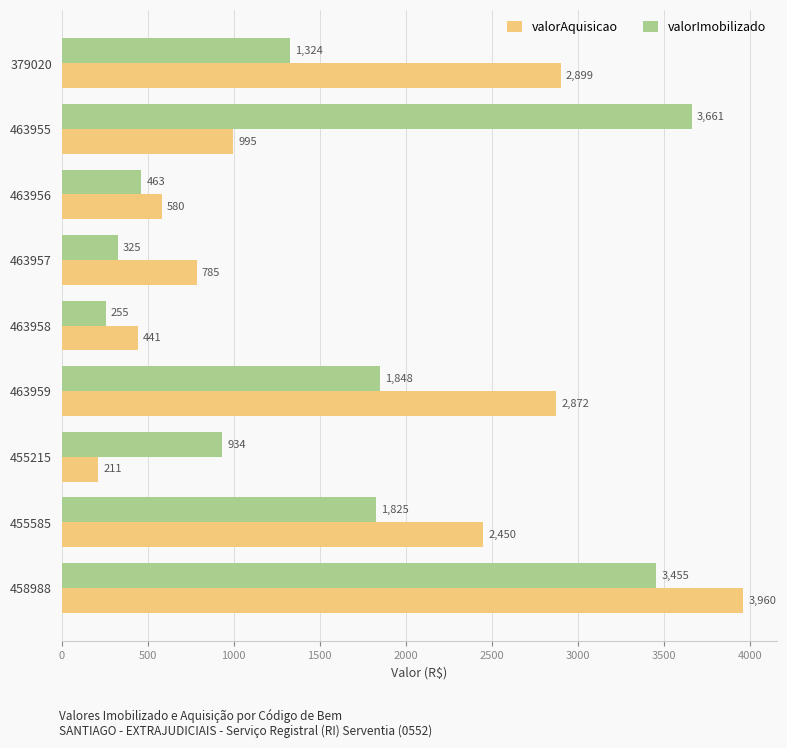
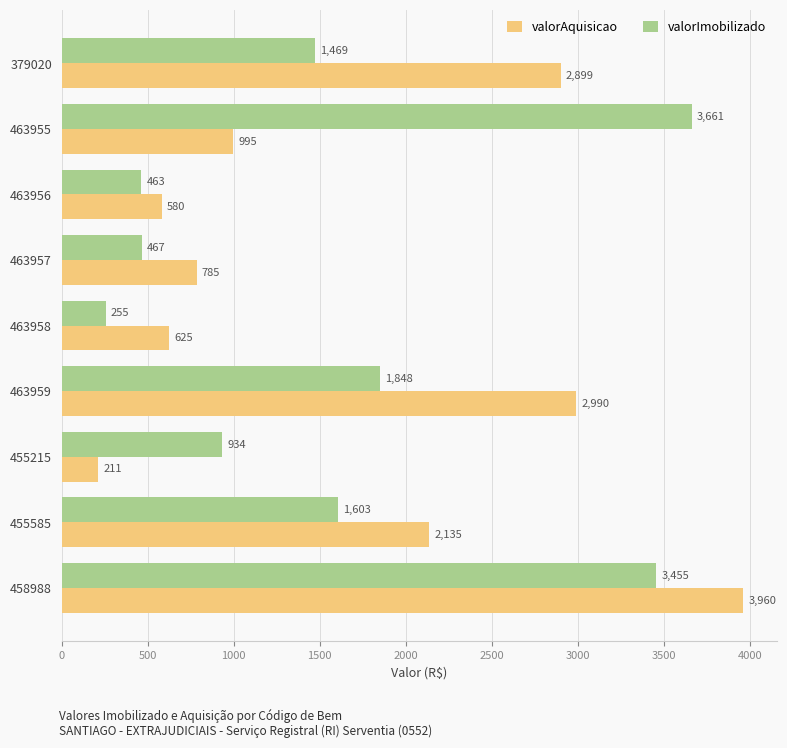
valorImobilizado, 379020: 1,324 -> 1,469
valorImobilizado, 463957: 325 -> 467
valorAquisicao, 463958: 441 -> 625
valorAquisicao, 463959: 2,872 -> 2,990
valorImobilizado, 455585: 1,825 -> 1,603
valorAquisicao, 455585: 2,450 -> 2,135
